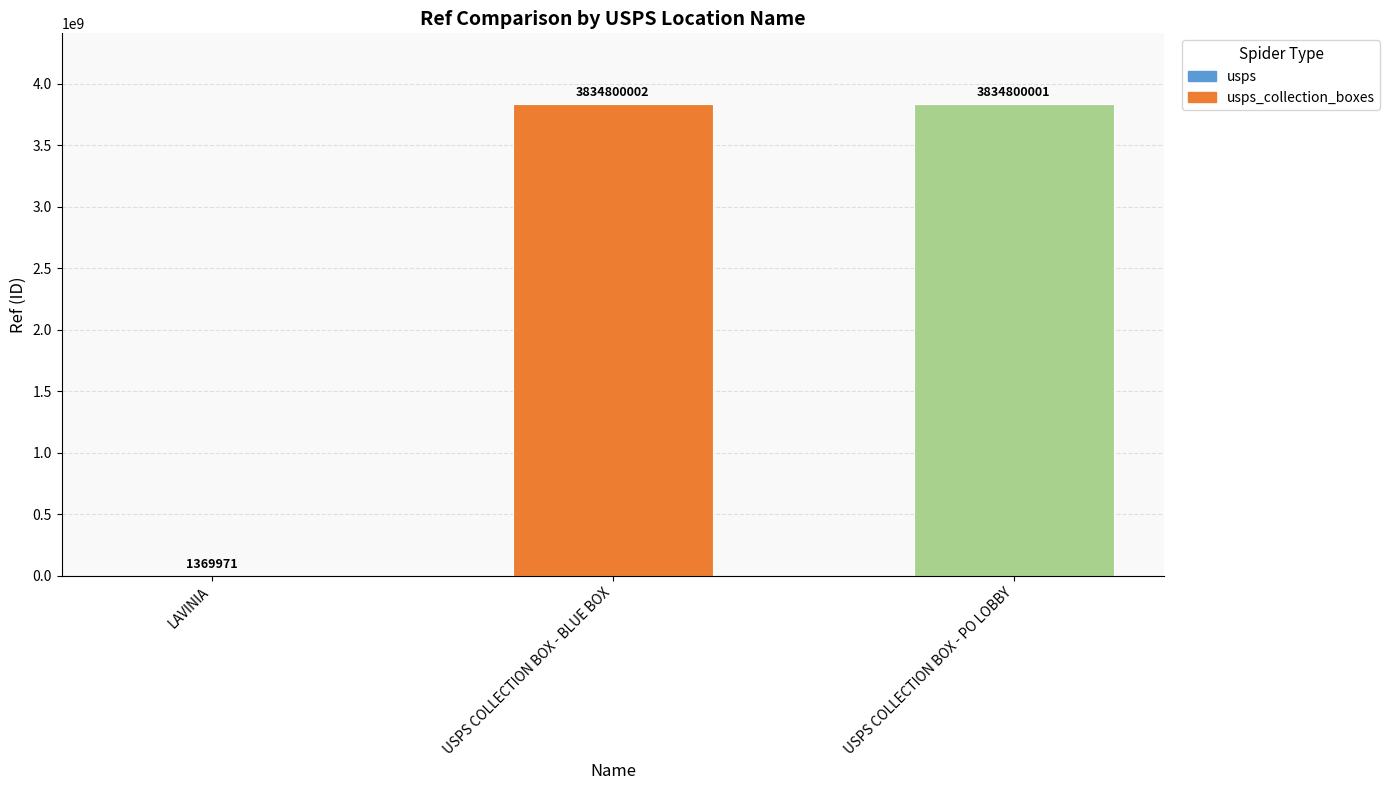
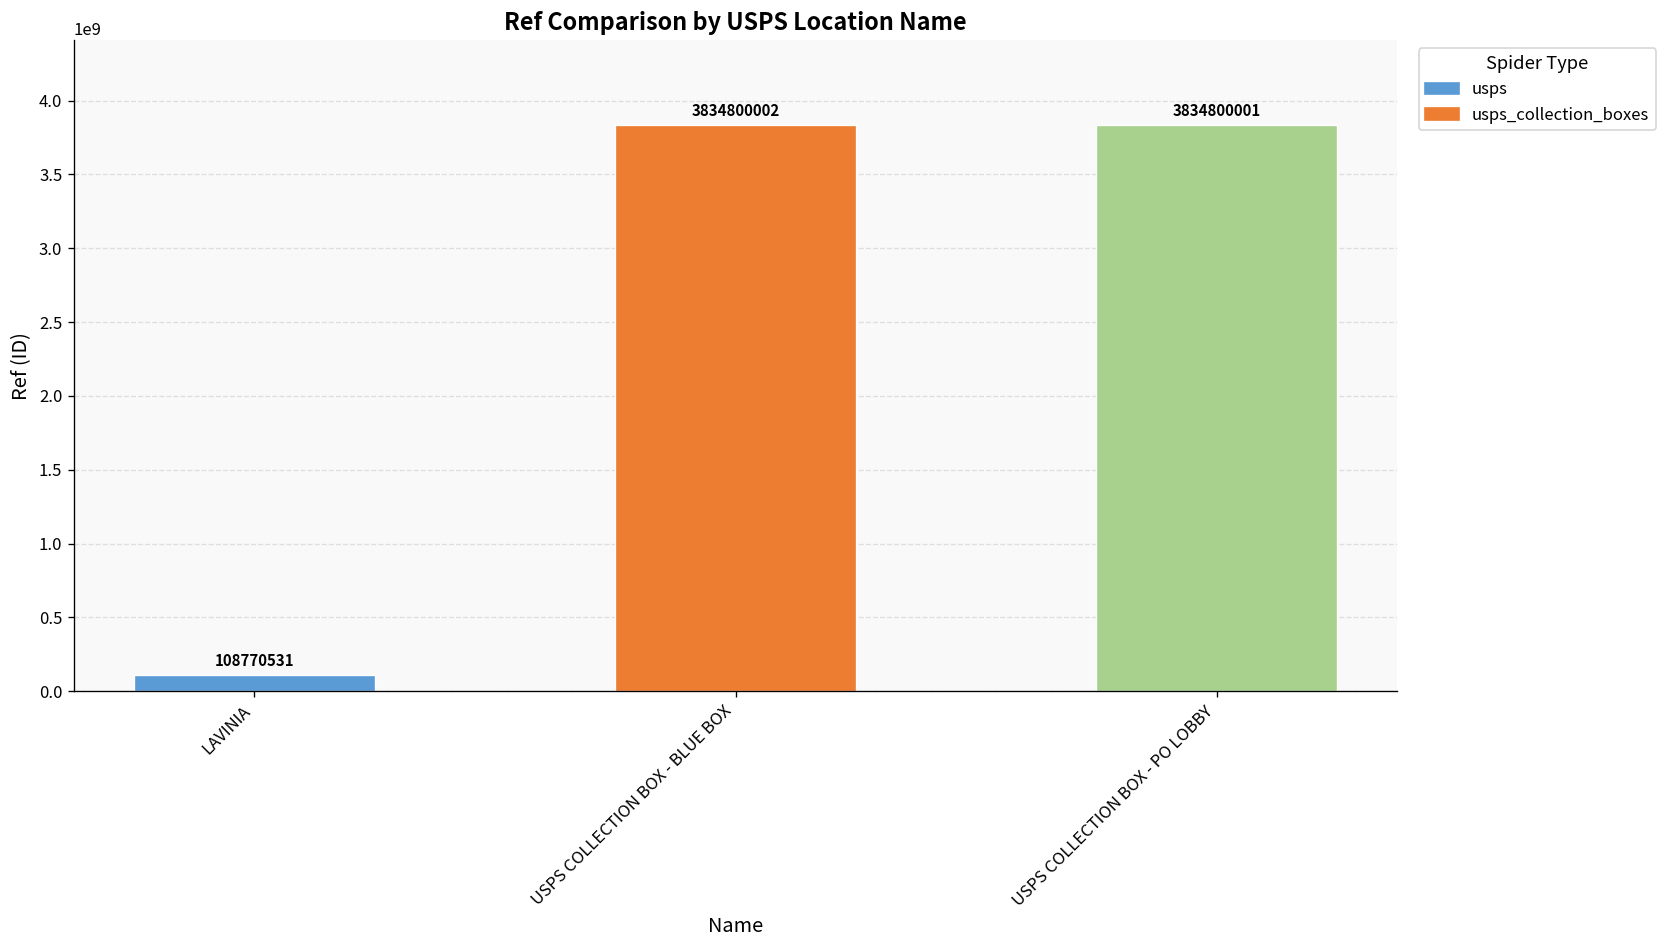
LAVINIA: 1369971 -> 108770531
